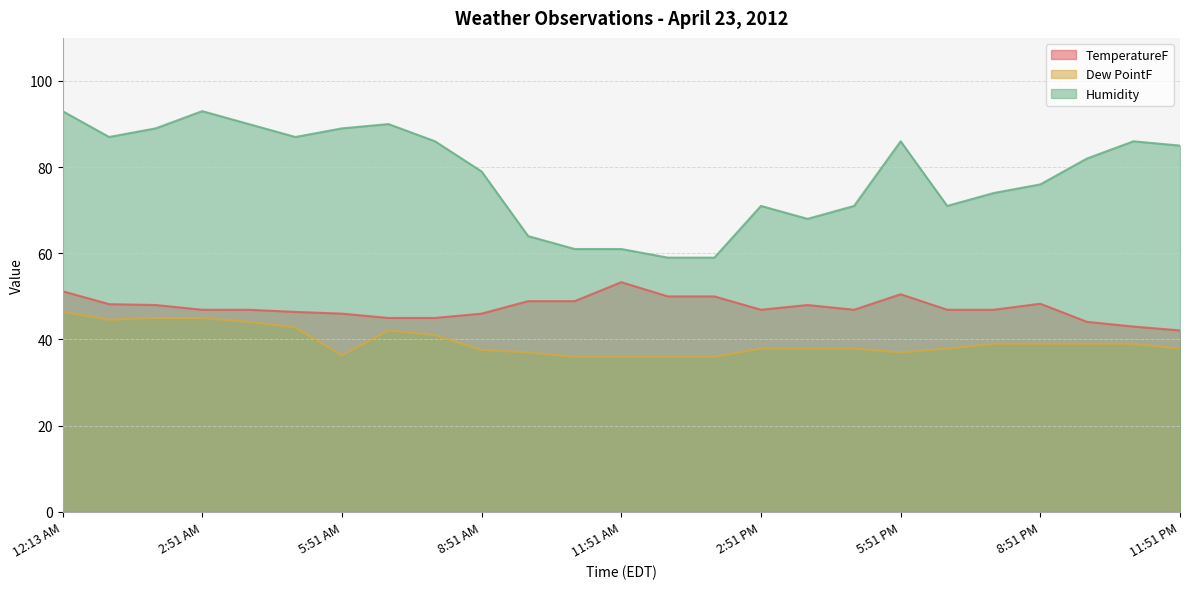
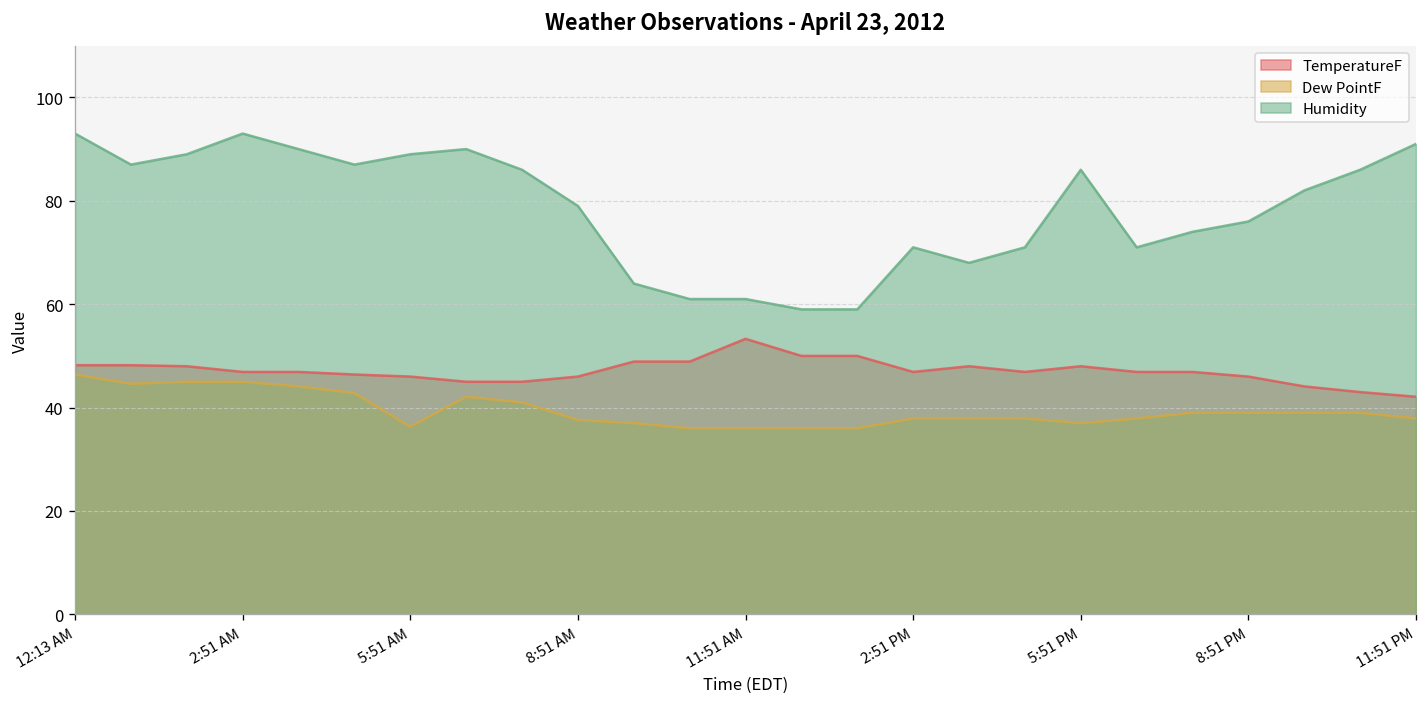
TemperatureF, 12:13 AM: 51 -> 48
TemperatureF, 5:51 PM: 51 -> 48
TemperatureF, 8:51 PM: 48 -> 46
Humidity, 11:51 PM: 85 -> 91
